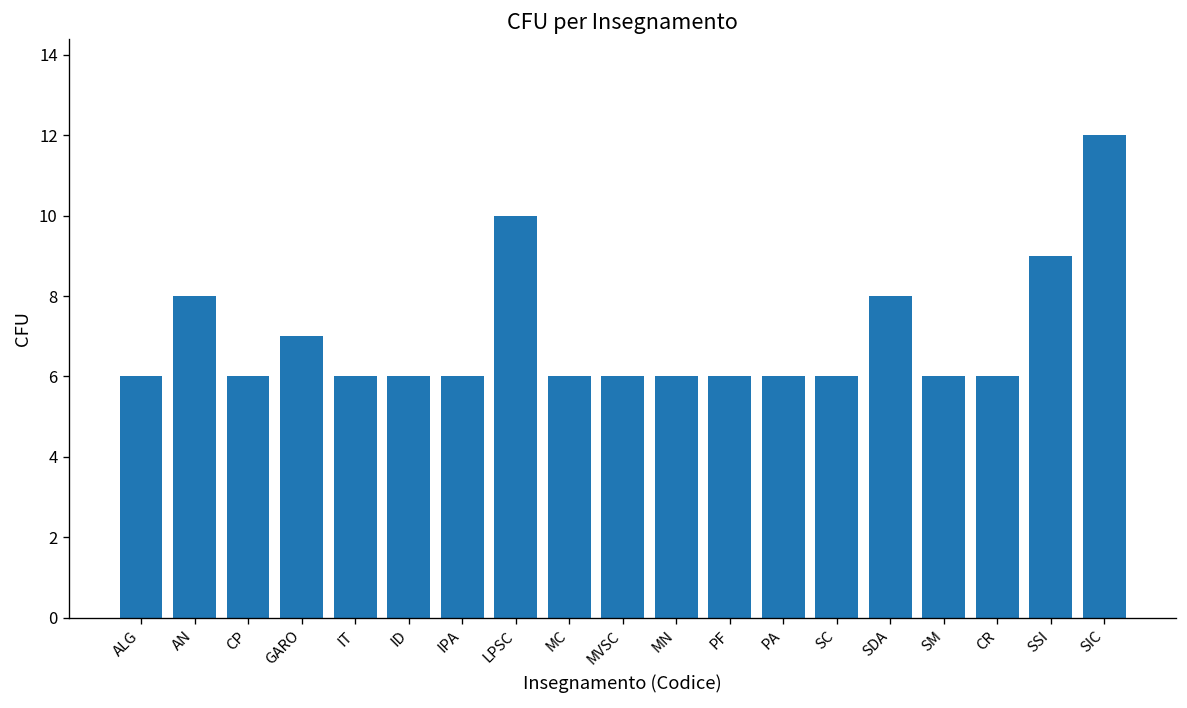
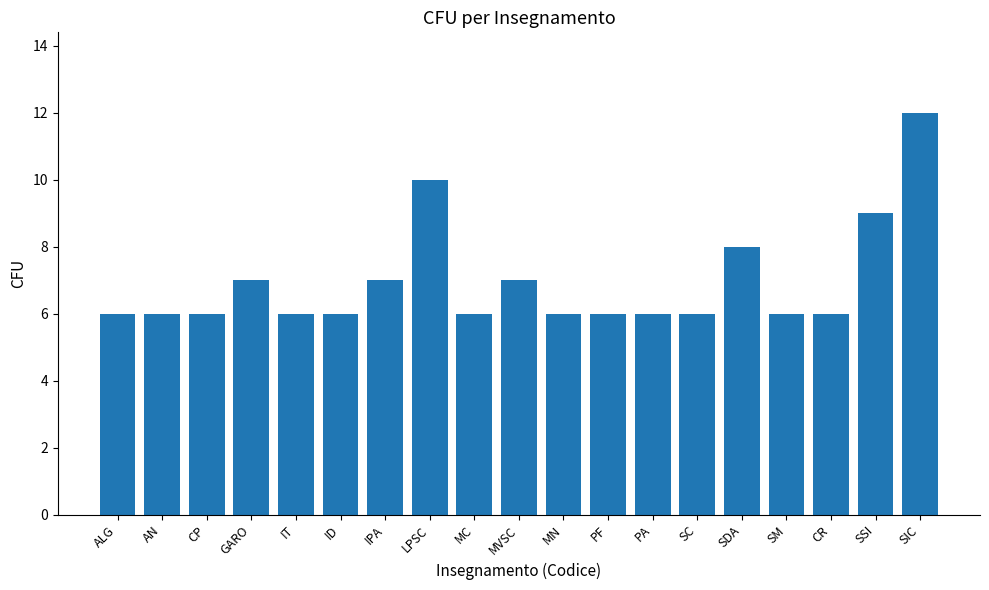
AN: 8 -> 6
IPA: 6 -> 7
MVSC: 6 -> 7
